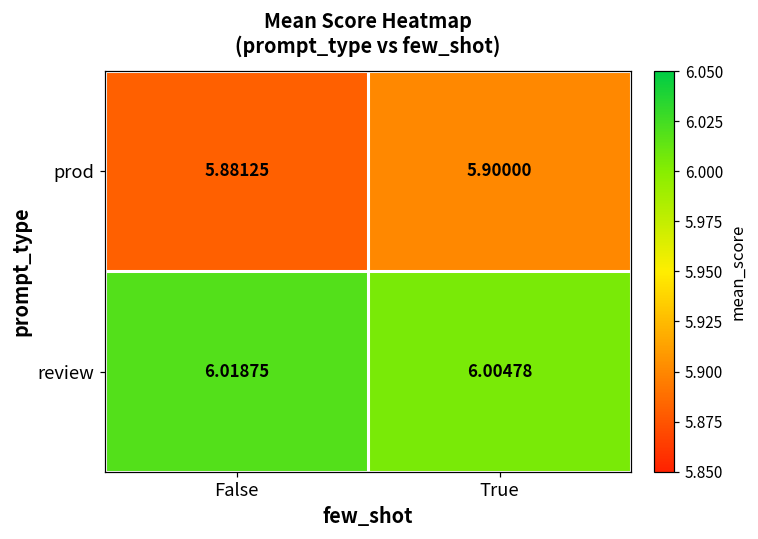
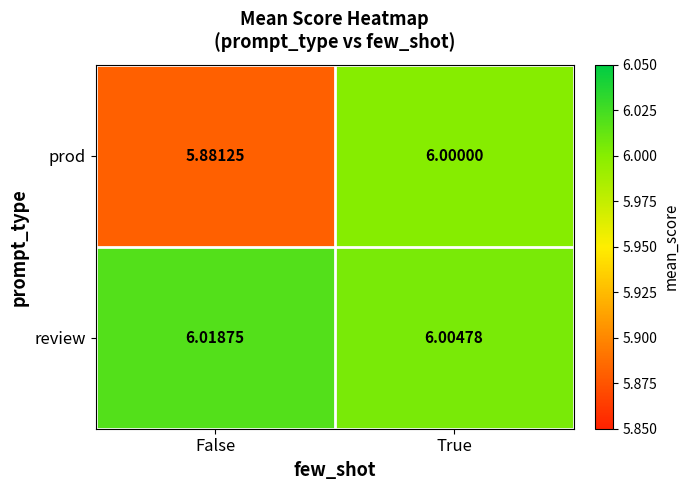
prod, True: 5.90000 -> 6.00000
